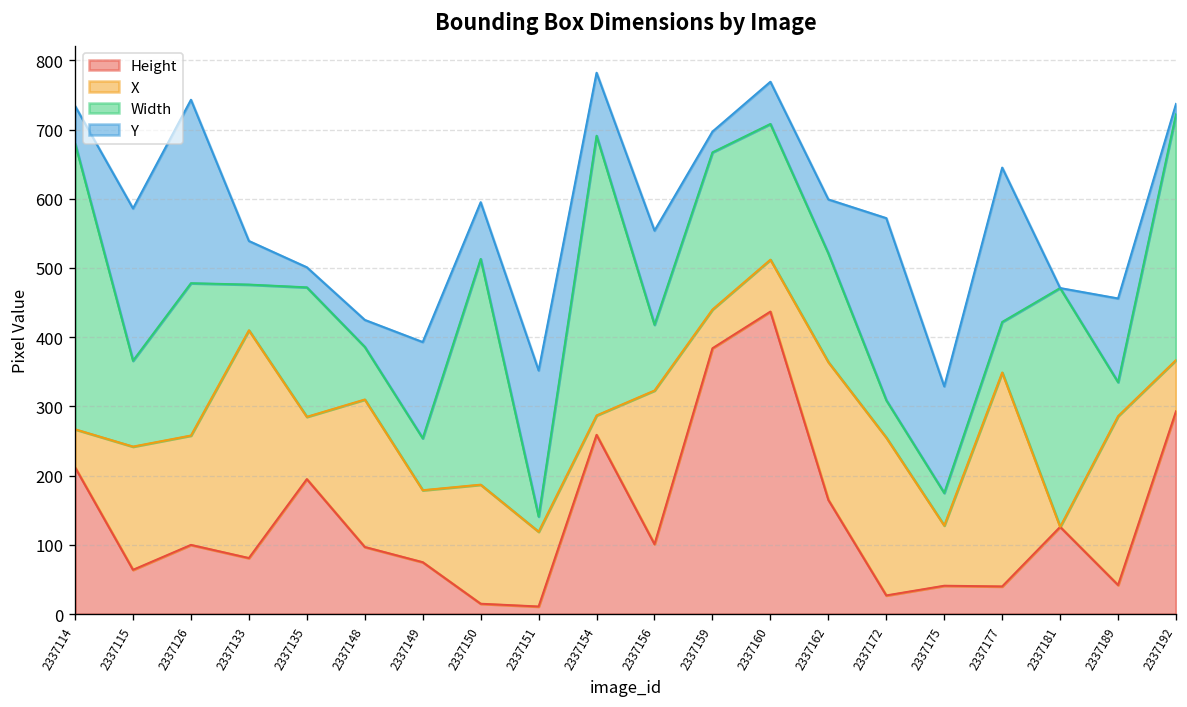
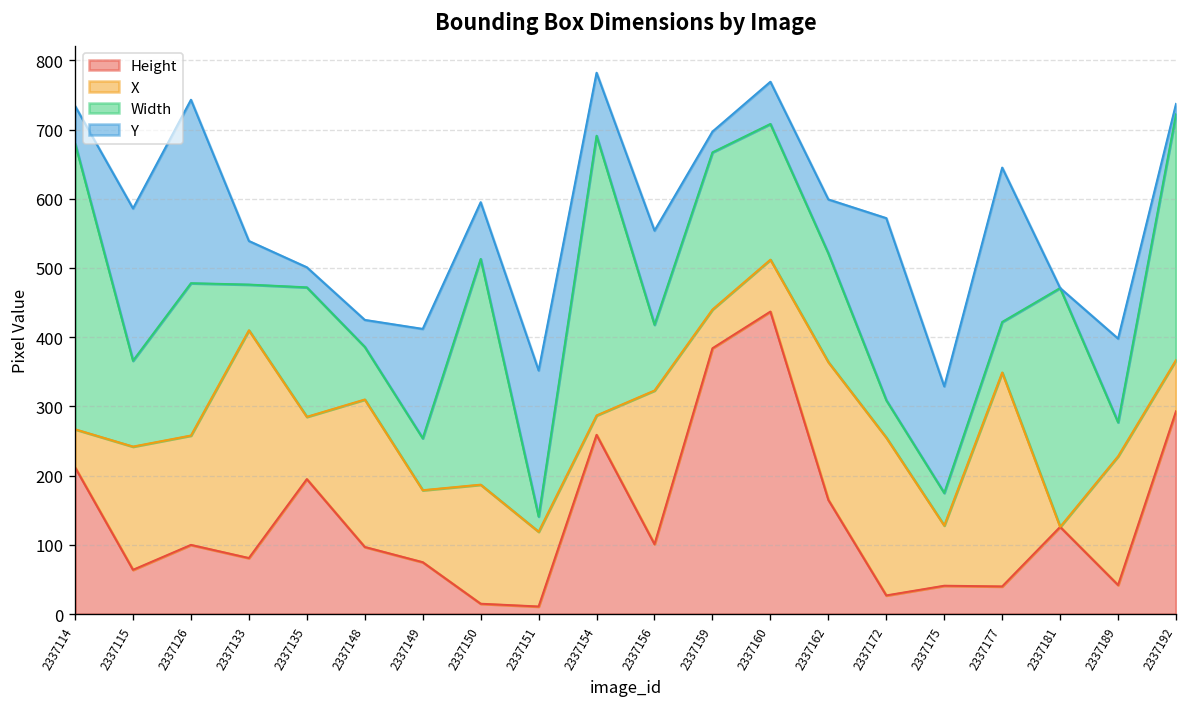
Y, 2337149: 140 -> 160
X, 2337189: 240 -> 190
